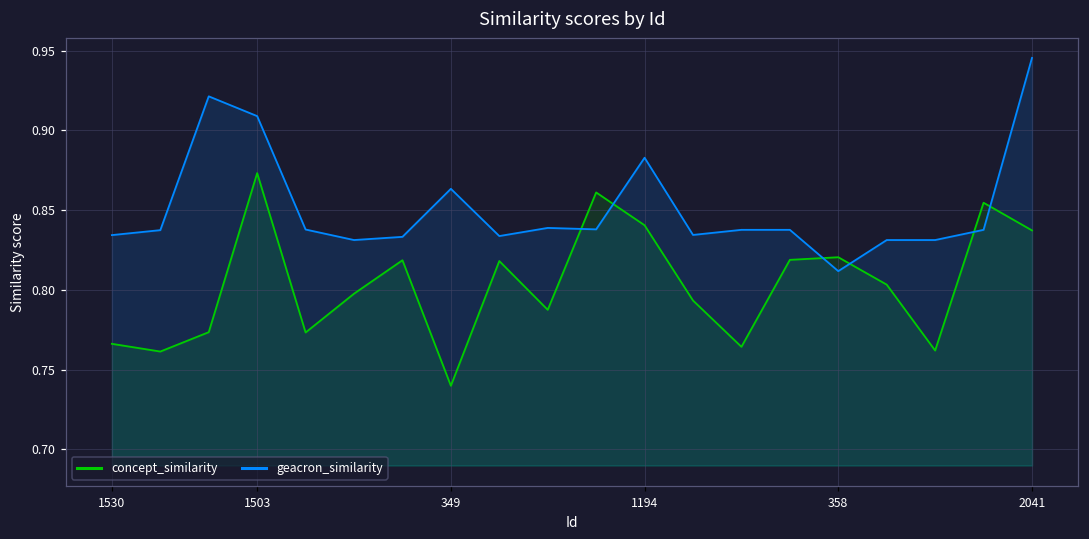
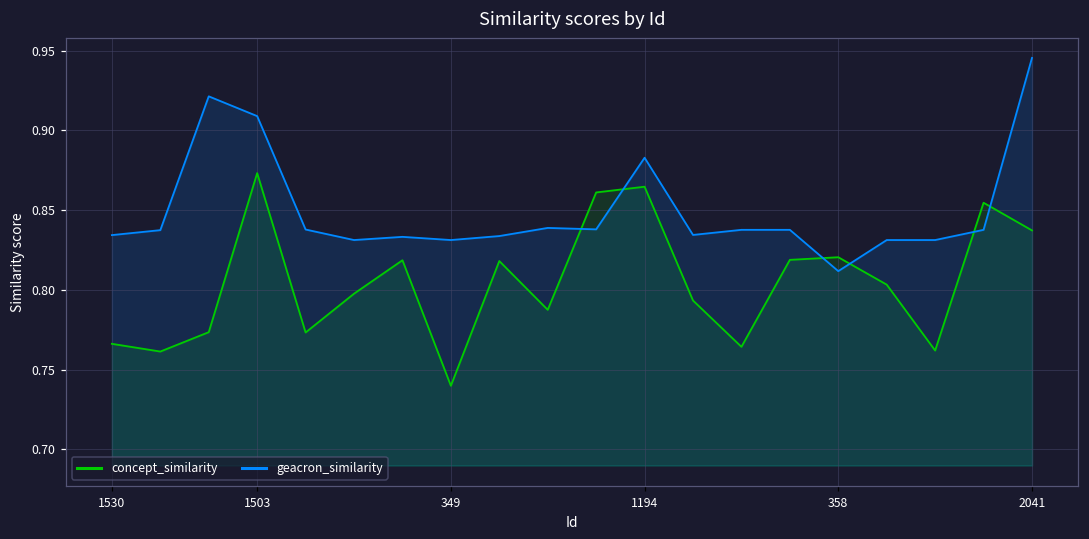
geacron_similarity, 349: 0.863 -> 0.831
concept_similarity, 1194: 0.840 -> 0.865
